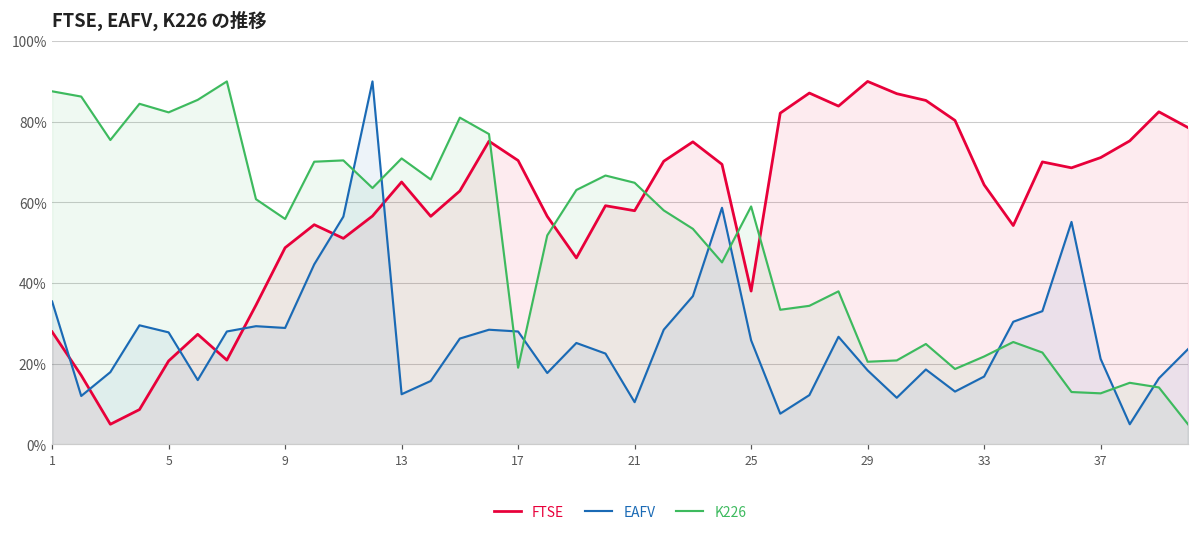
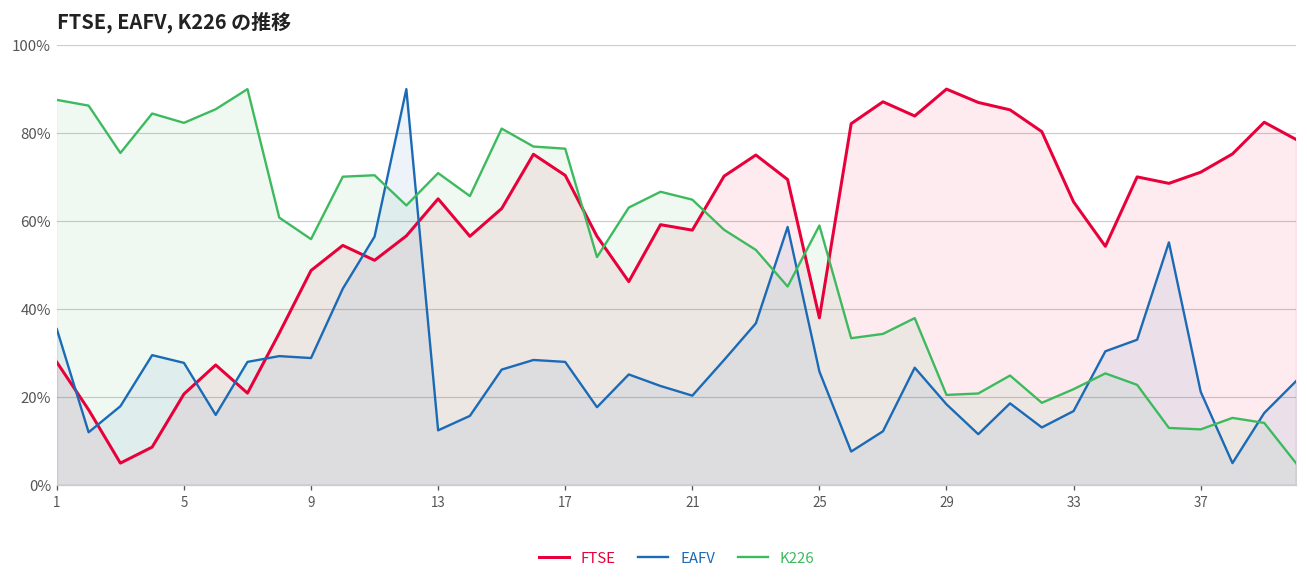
K226, 17: 19% -> 76%
EAFV, 21: 10% -> 20%
